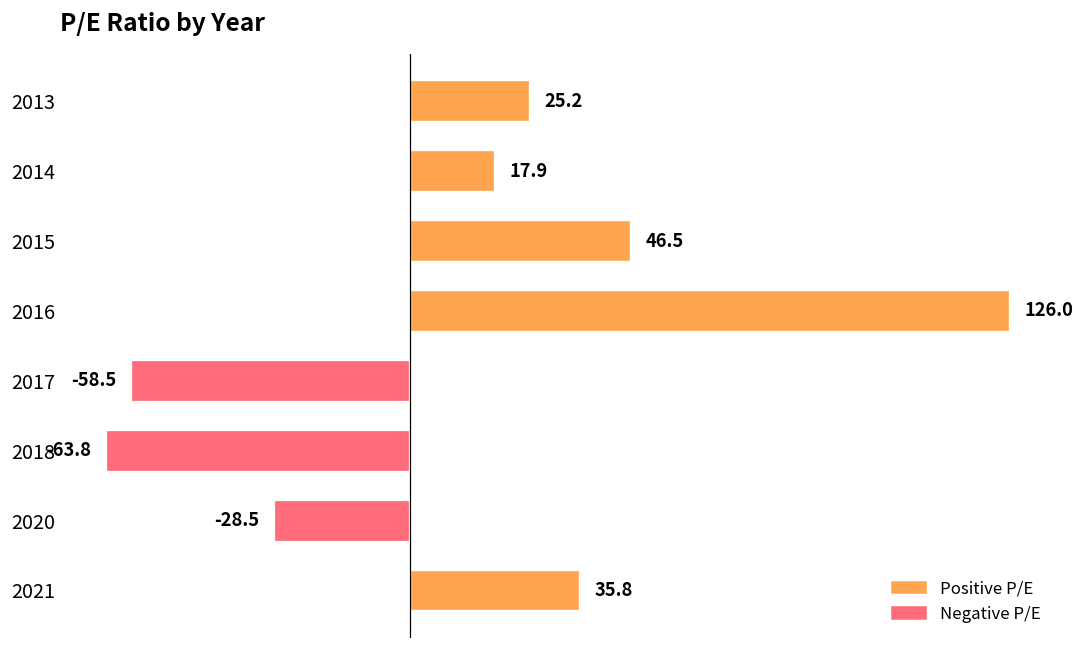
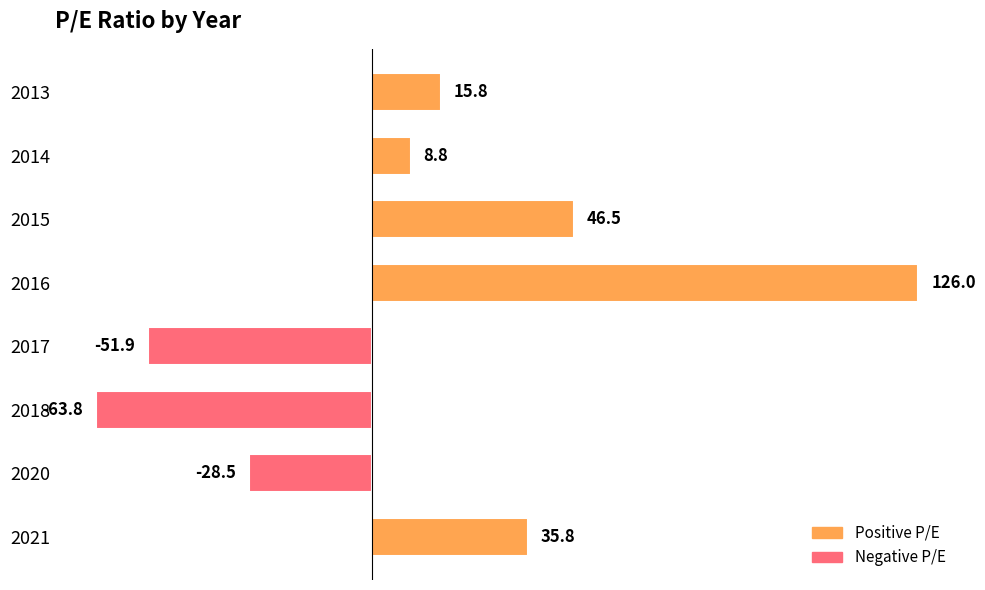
2013: 25.2 -> 15.8
2014: 17.9 -> 8.8
2017: -58.5 -> -51.9
